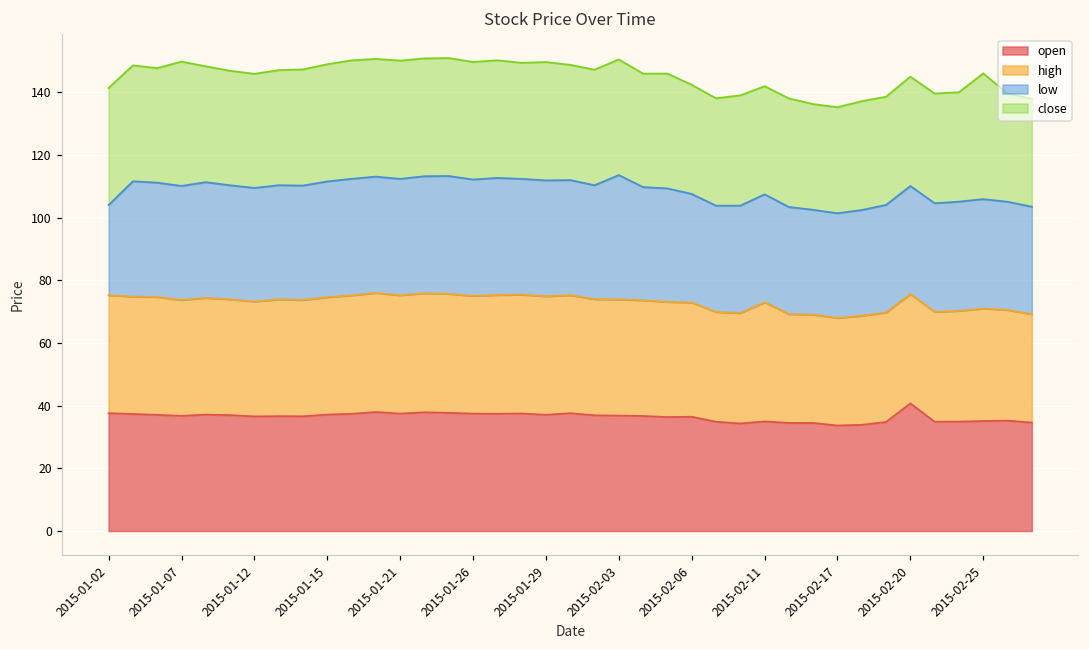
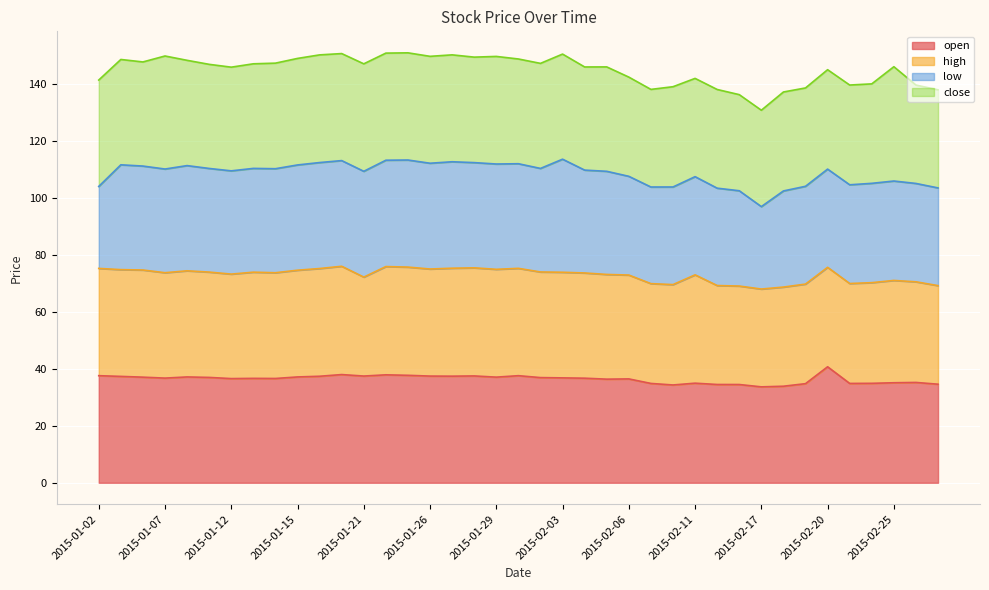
high, 2015-01-21: 38 -> 35
low, 2015-02-17: 33 -> 29
